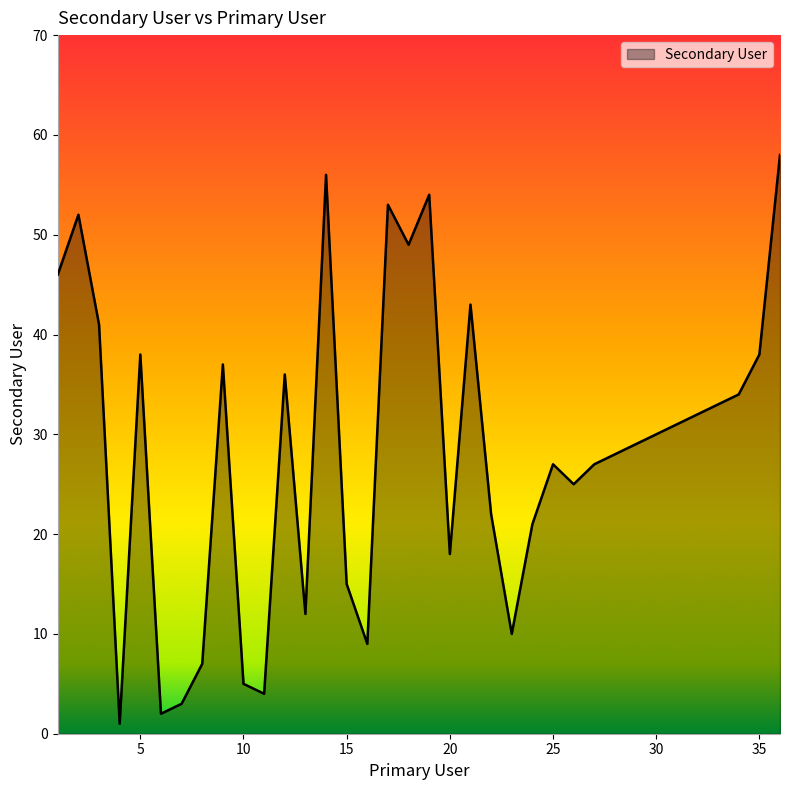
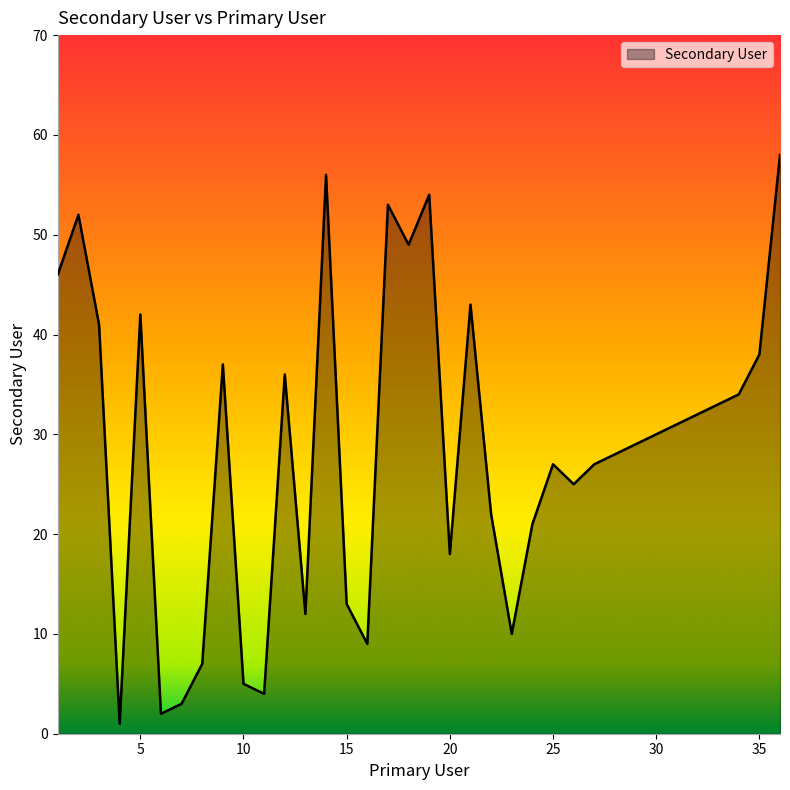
5: 38 -> 42
15: 15 -> 13
